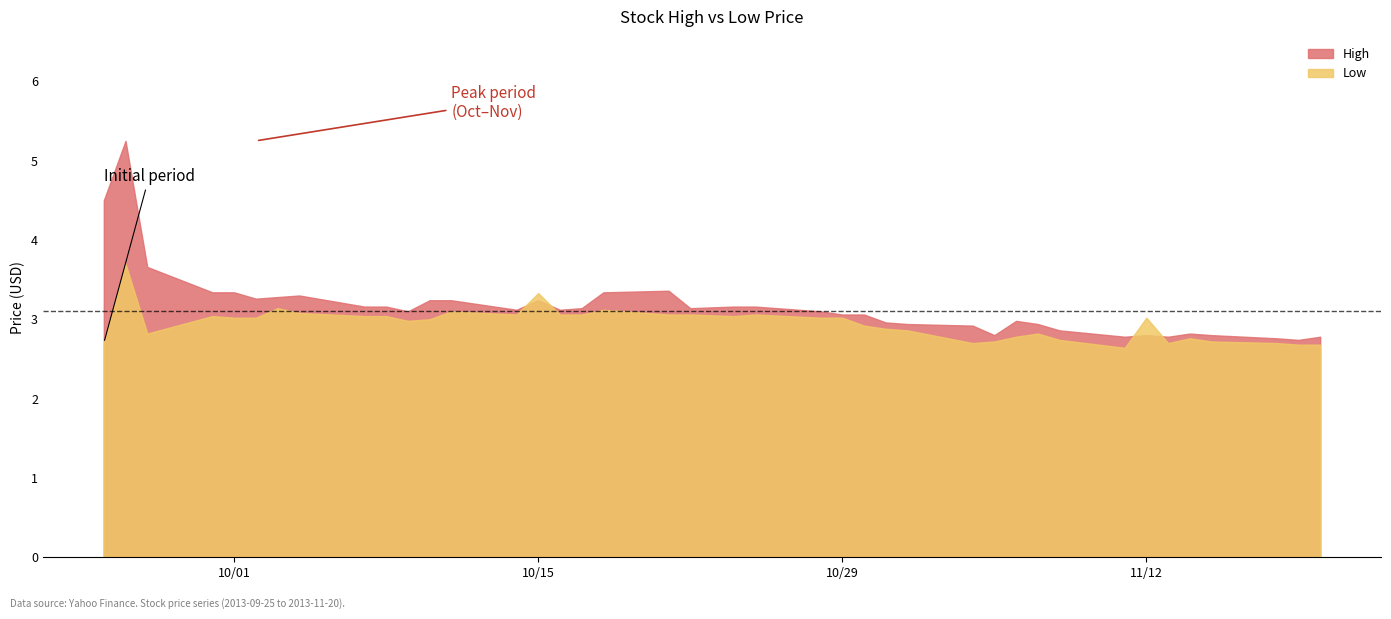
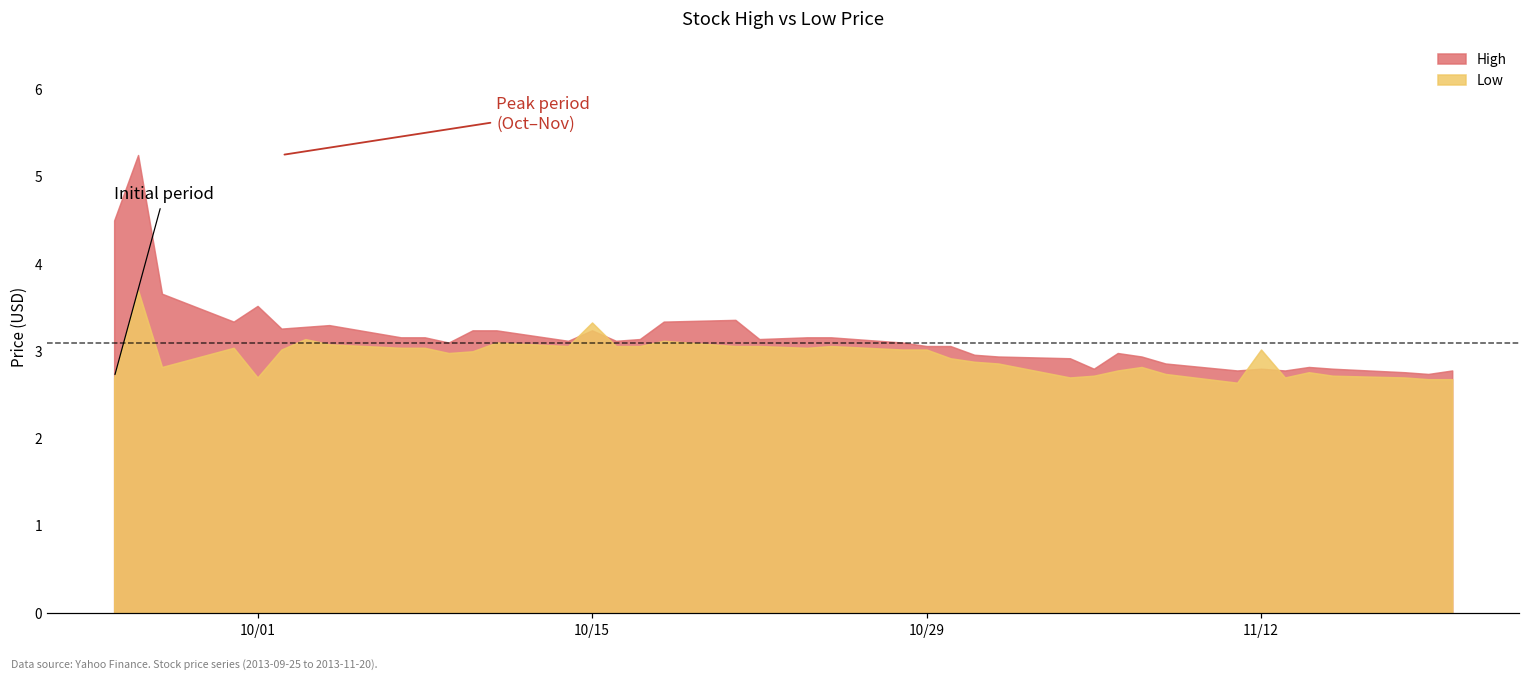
High, 10/01: 3.3 -> 3.5
Low, 10/01: 3.0 -> 2.7
